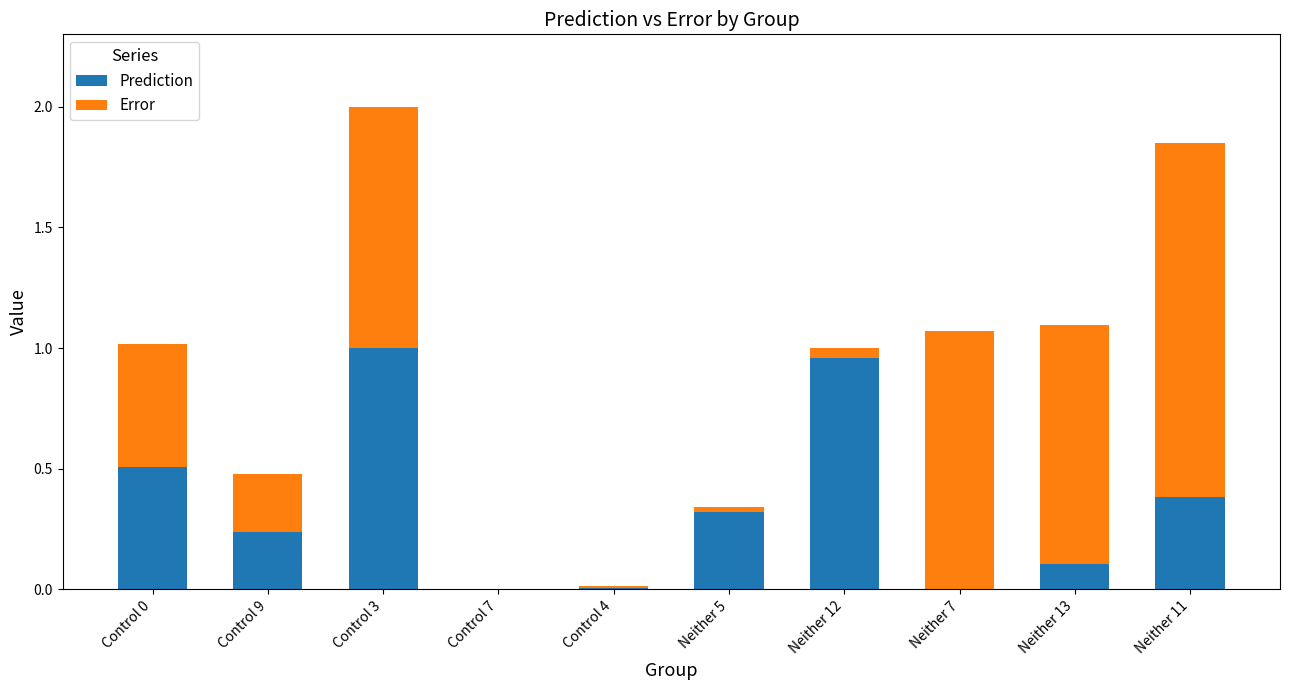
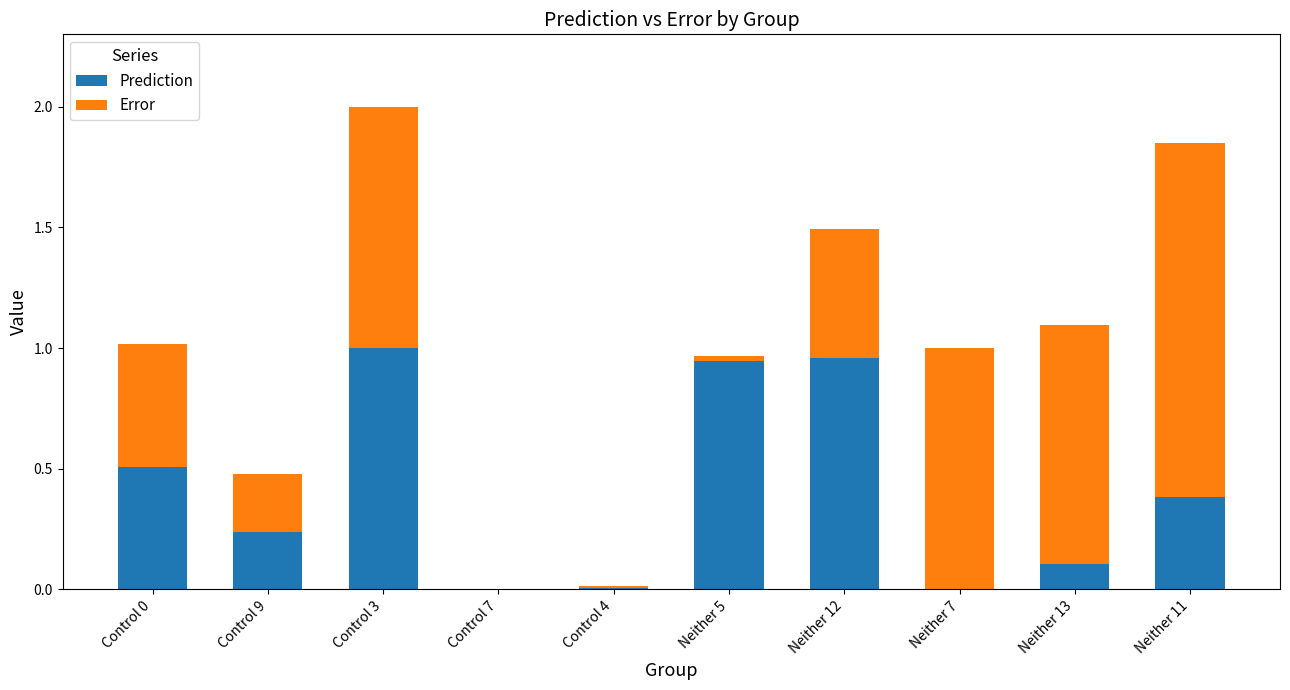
Prediction, Neither 5: 0.32 -> 0.94
Error, Neither 12: 0.04 -> 0.53
Error, Neither 7: 1.07 -> 1.00
